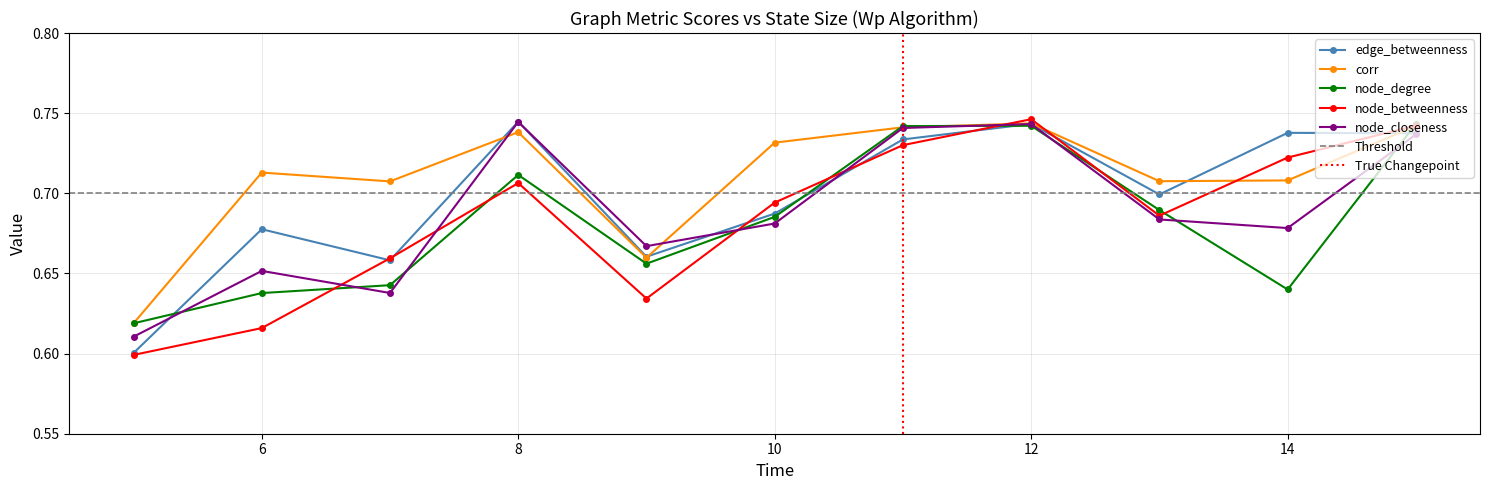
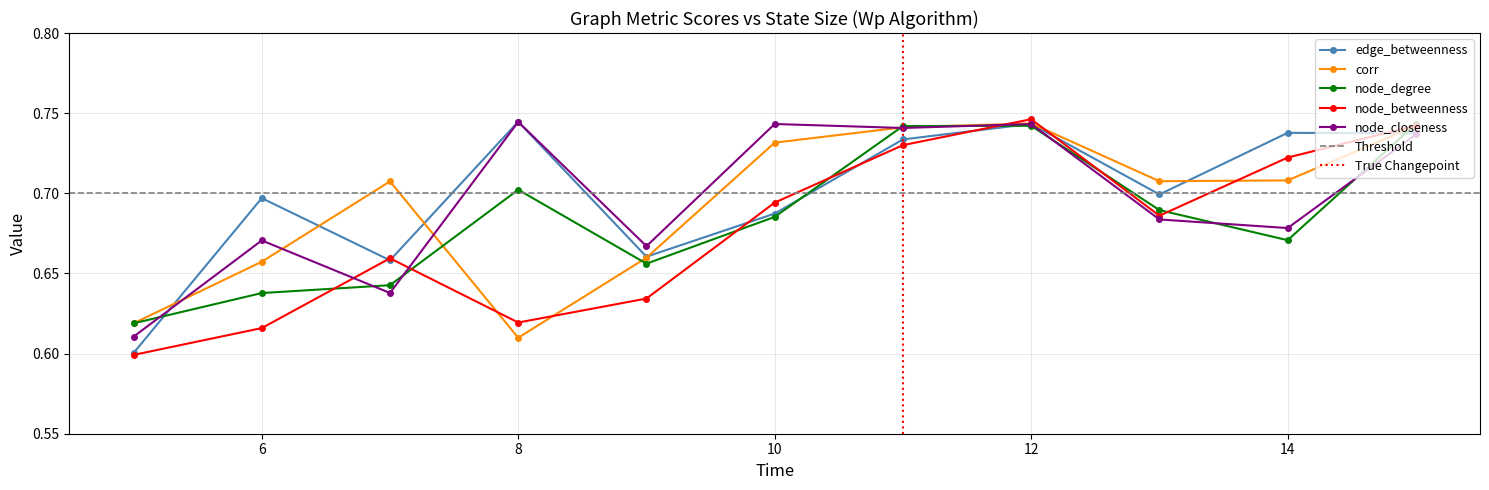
edge_betweenness, 6: 0.678 -> 0.697
corr, 6: 0.713 -> 0.657
node_closeness, 6: 0.652 -> 0.671
corr, 8: 0.738 -> 0.610
node_degree, 8: 0.711 -> 0.702
node_betweenness, 8: 0.706 -> 0.619
node_closeness, 10: 0.681 -> 0.743
node_degree, 14: 0.640 -> 0.671
